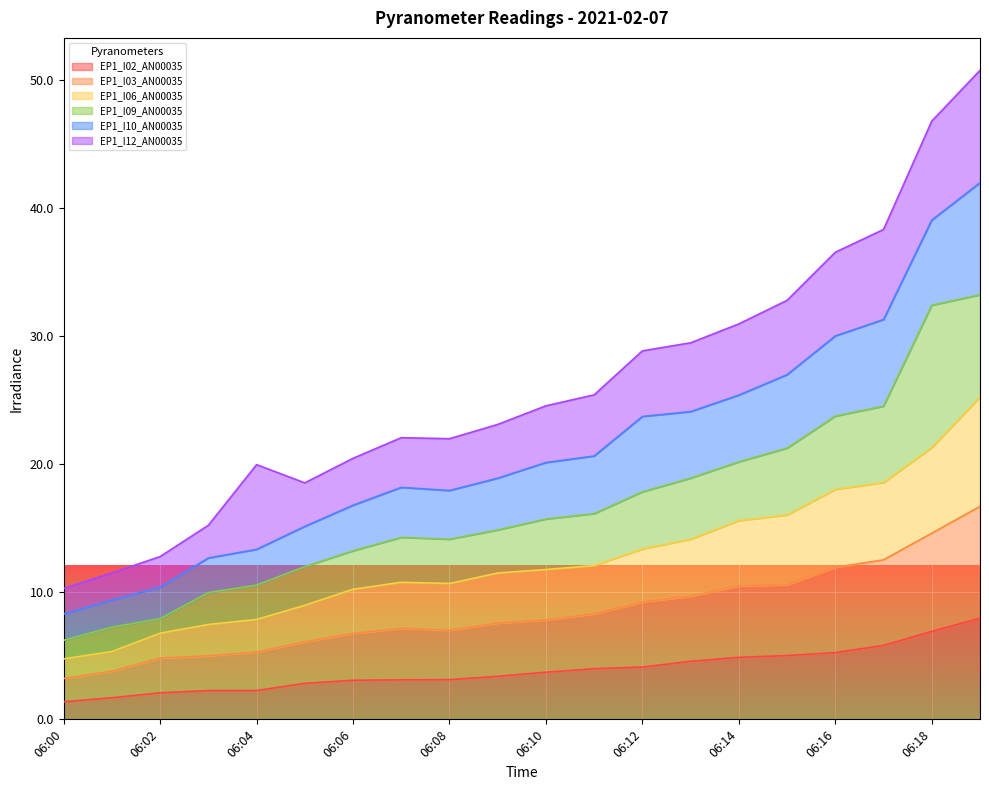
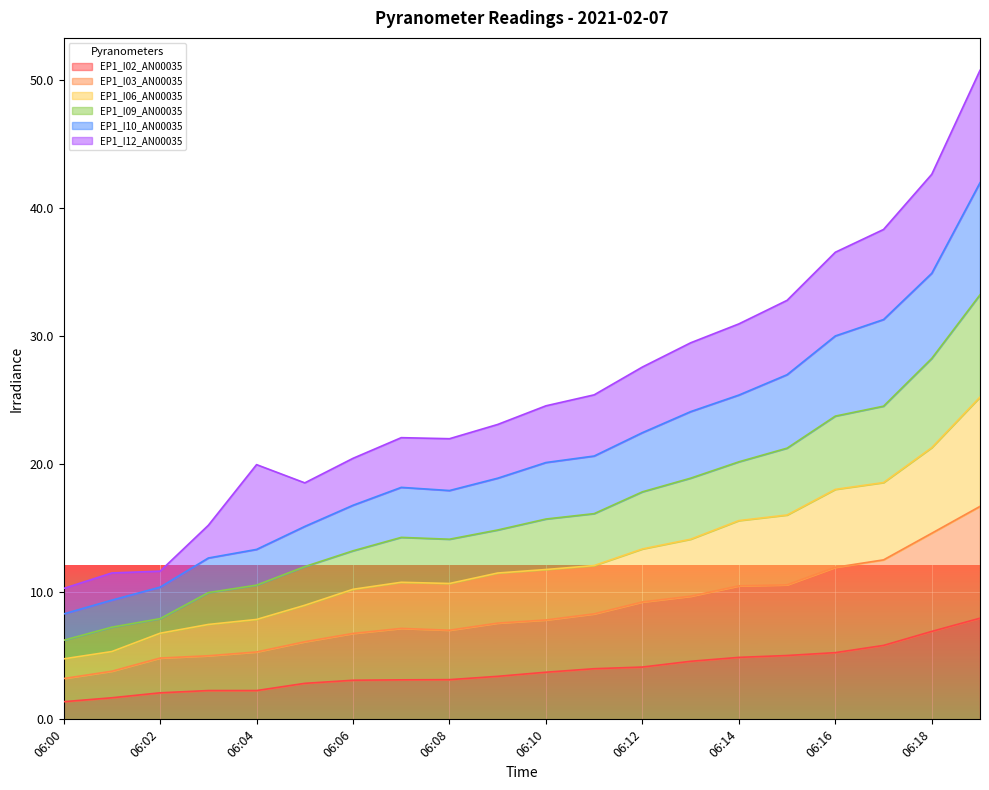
EP1_I12_AN00035, 06:02: 2.4 -> 1.3
EP1_I10_AN00035, 06:12: 5.9 -> 4.6
EP1_I09_AN00035, 06:18: 11.1 -> 7.0
